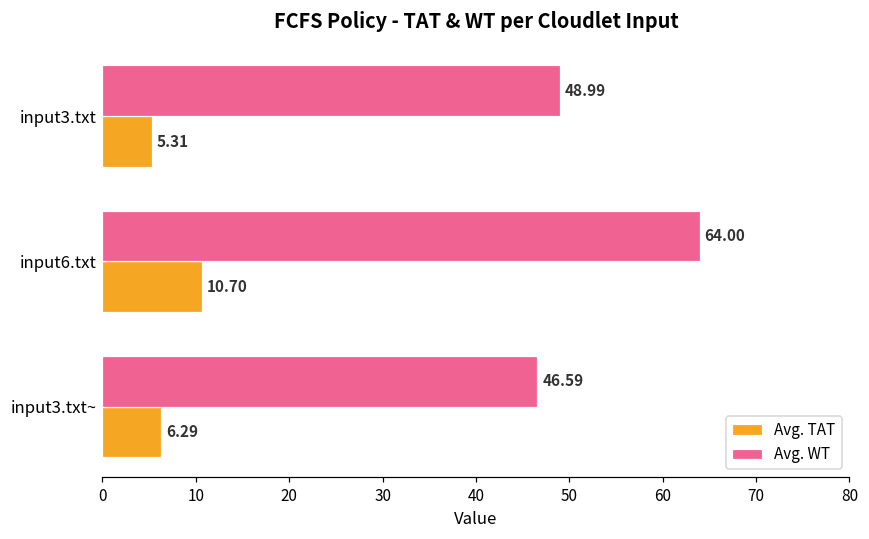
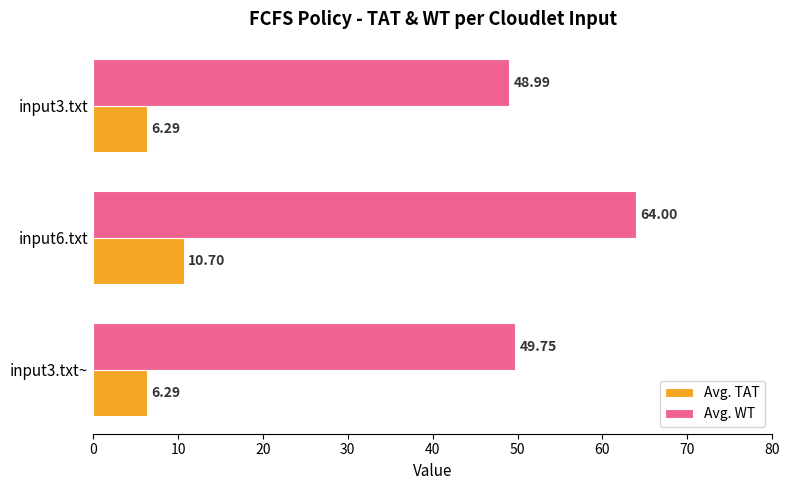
Avg. TAT, input3.txt: 5.31 -> 6.29
Avg. WT, input3.txt~: 46.59 -> 49.75
